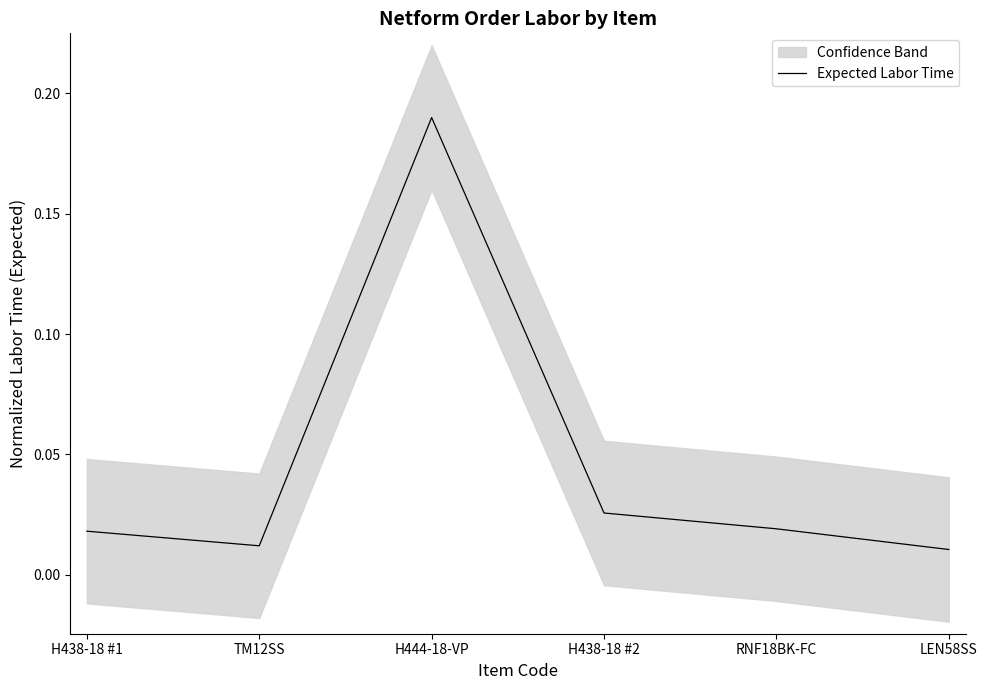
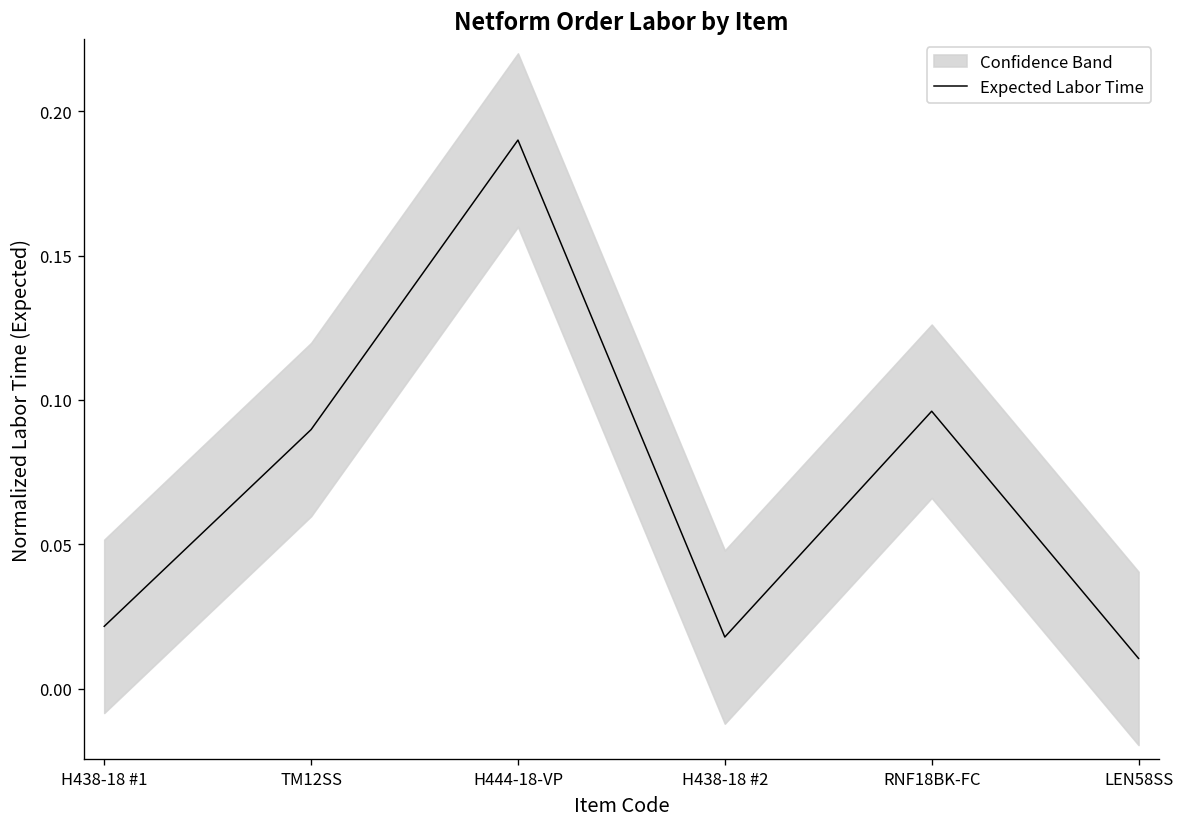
Expected Labor Time, H438-18 #1: 0.018 -> 0.022
Expected Labor Time, TM12SS: 0.012 -> 0.090
Expected Labor Time, H438-18 #2: 0.026 -> 0.018
Expected Labor Time, RNF18BK-FC: 0.019 -> 0.096
